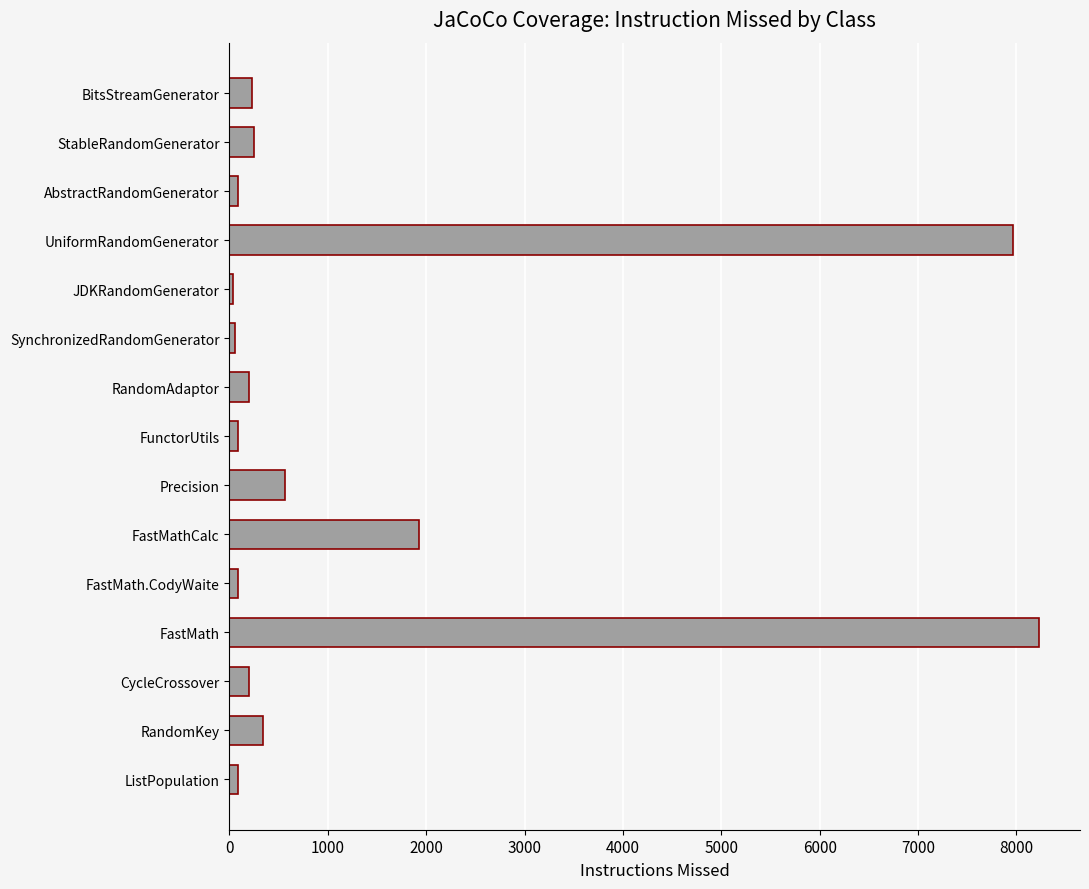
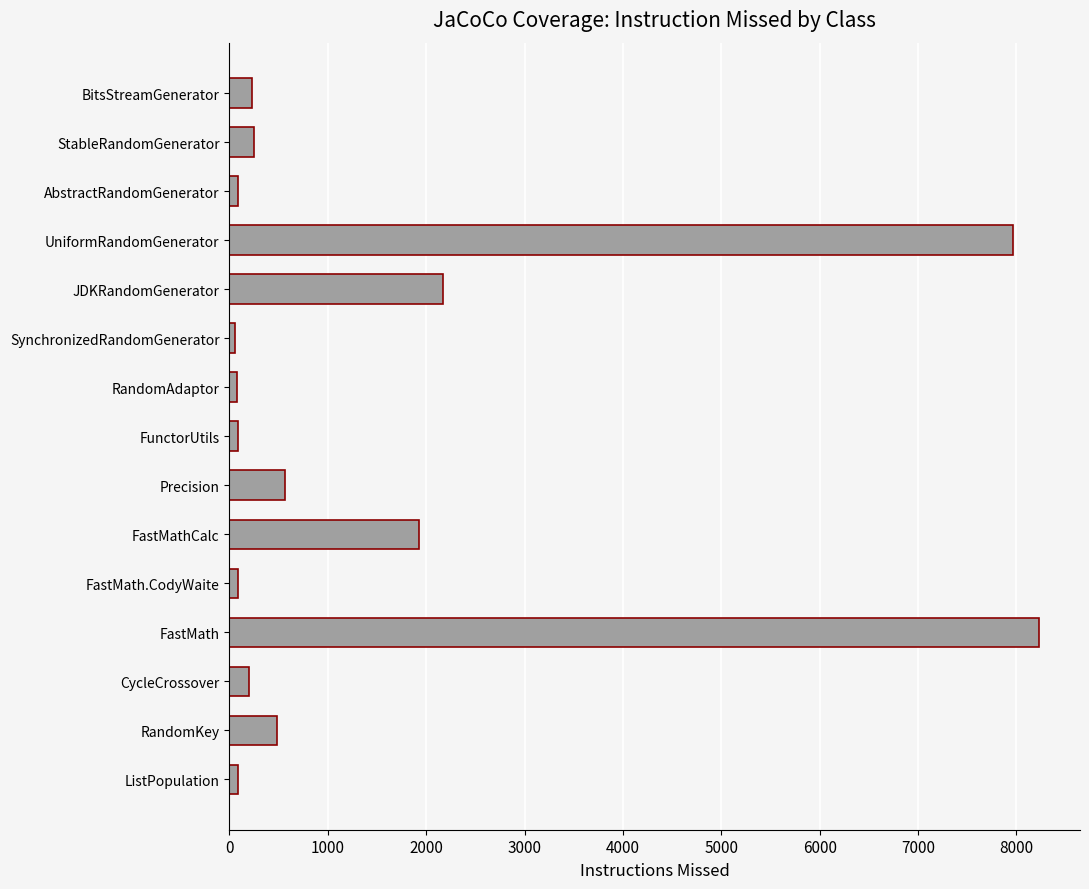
JDKRandomGenerator: 0 -> 2200
RandomAdaptor: 200 -> 100
RandomKey: 300 -> 500
